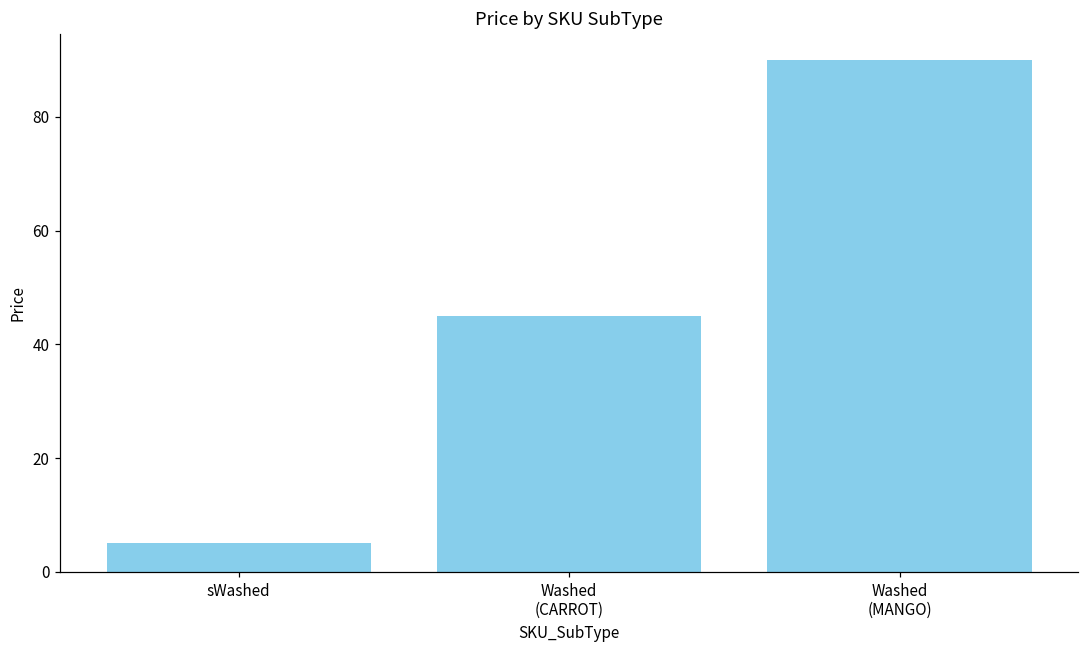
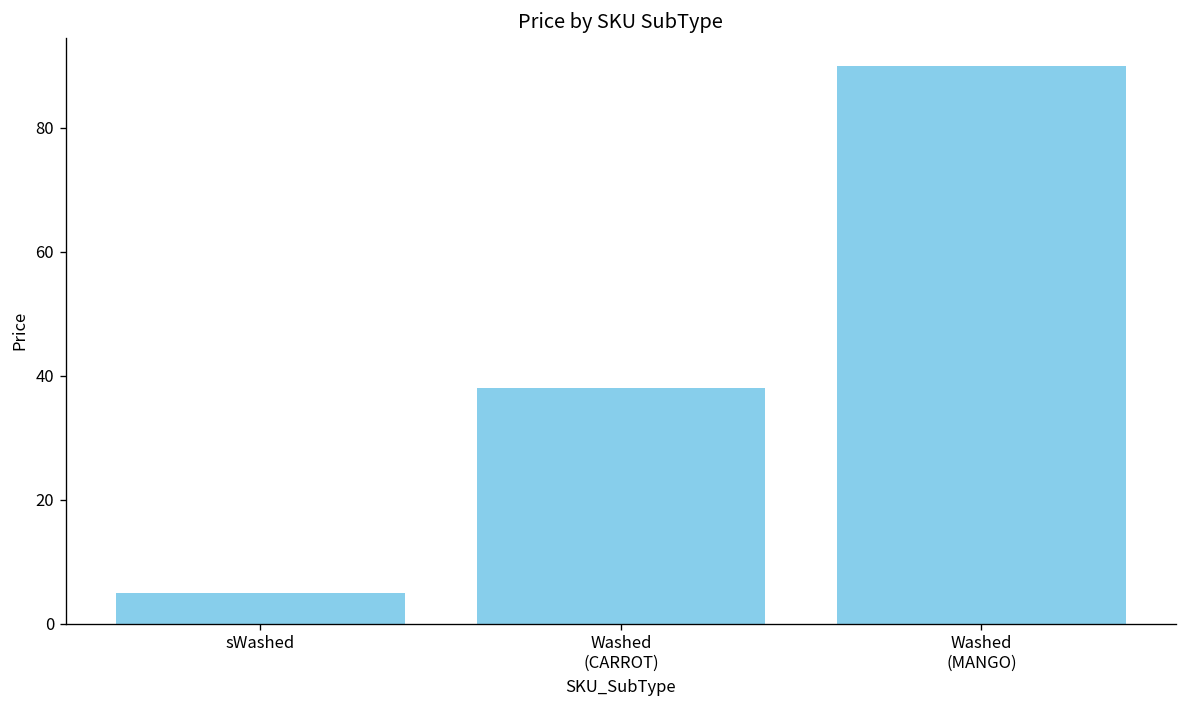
Washed (CARROT): 45 -> 38
